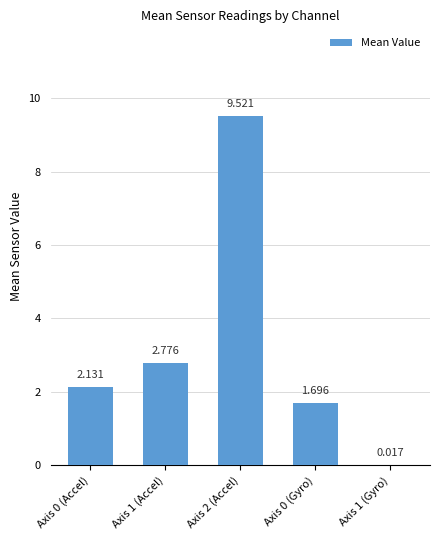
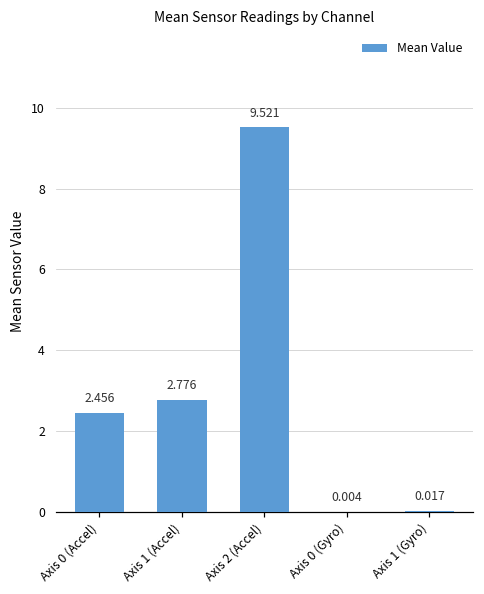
Axis 0 (Accel): 2.131 -> 2.456
Axis 0 (Gyro): 1.696 -> 0.004
